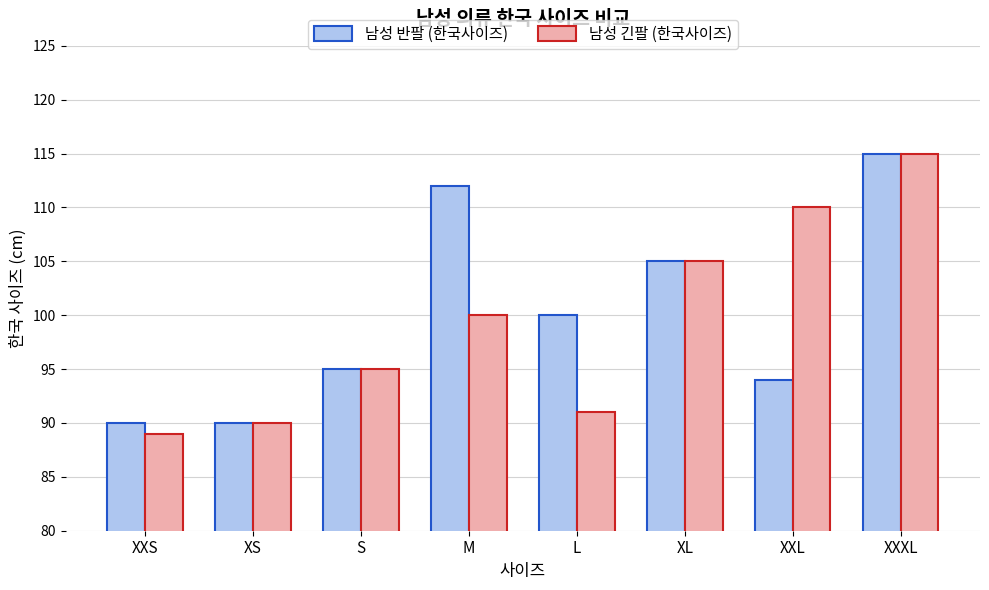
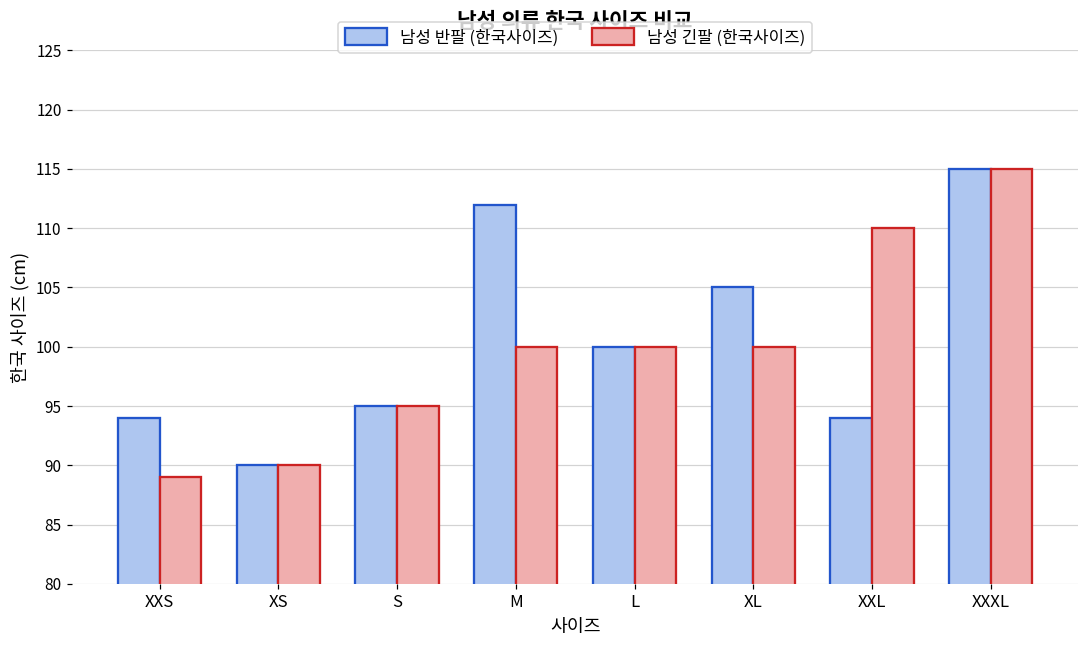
남성 반팔 (한국사이즈), XXS: 90 -> 94
남성 긴팔 (한국사이즈), L: 91 -> 100
남성 긴팔 (한국사이즈), XL: 105 -> 100
